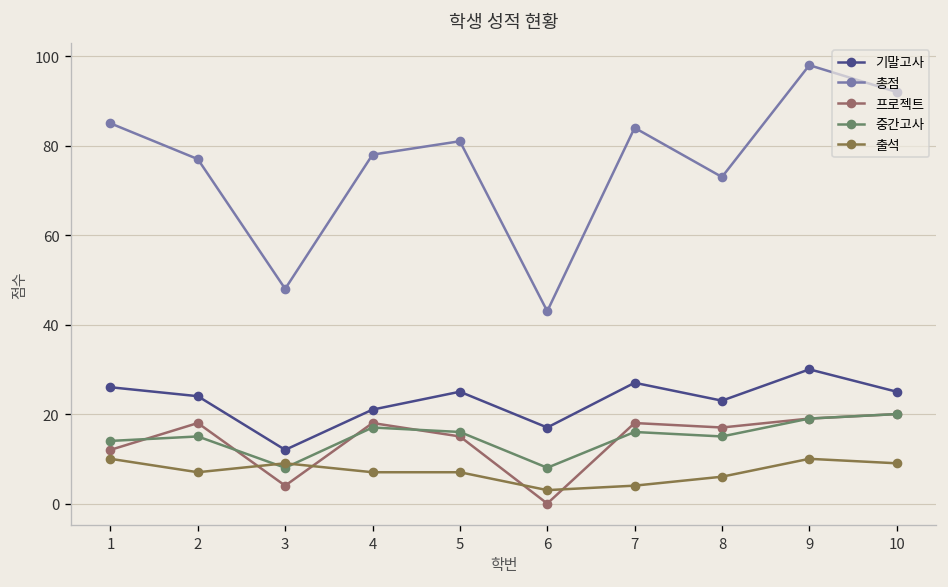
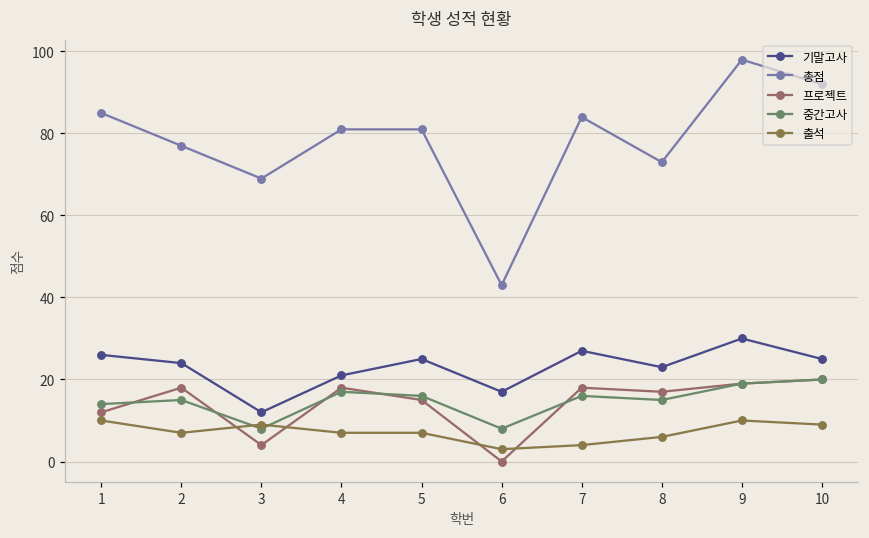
총점, 3: 48 -> 69
총점, 4: 78 -> 81
